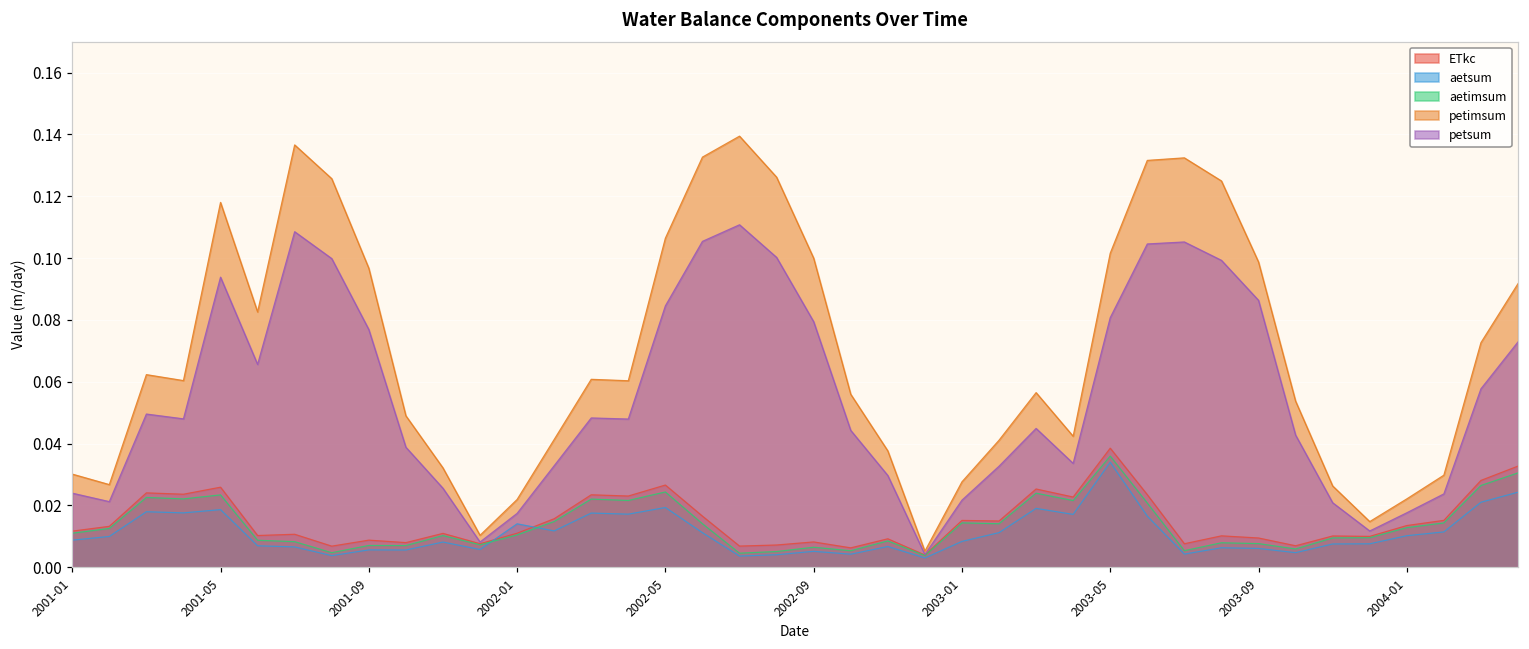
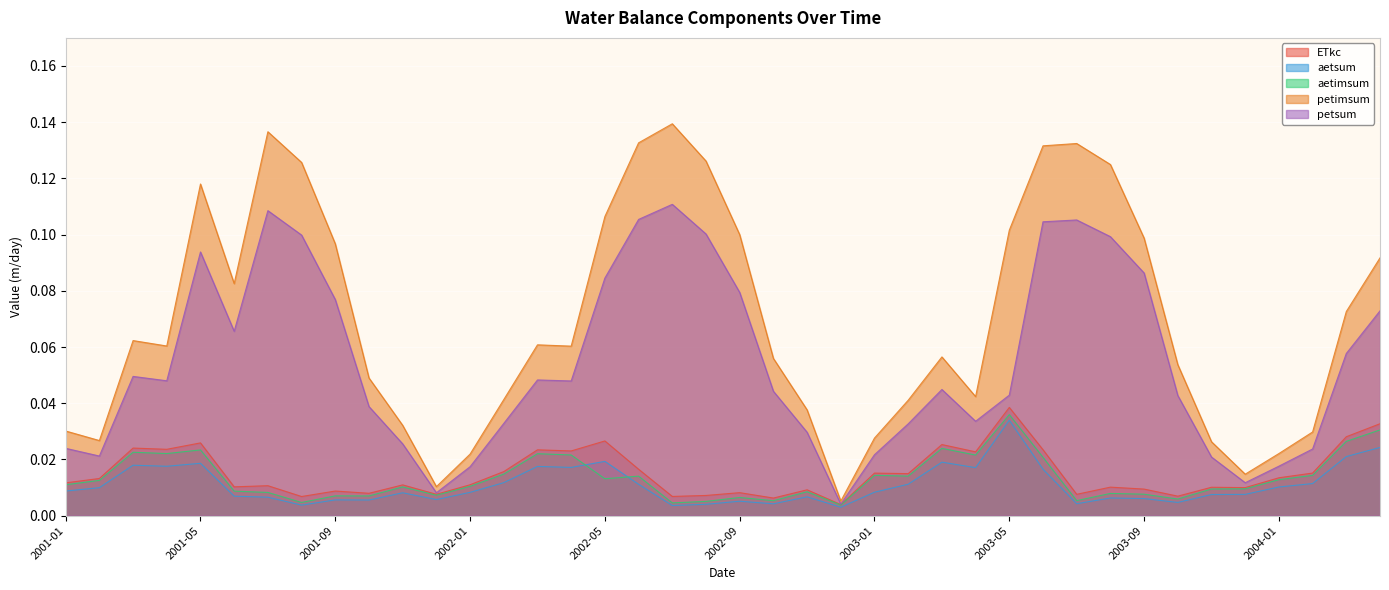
aetsum, 2002-01: 0.014 -> 0.008
aetimsum, 2002-05: 0.024 -> 0.013
petsum, 2003-05: 0.081 -> 0.043
